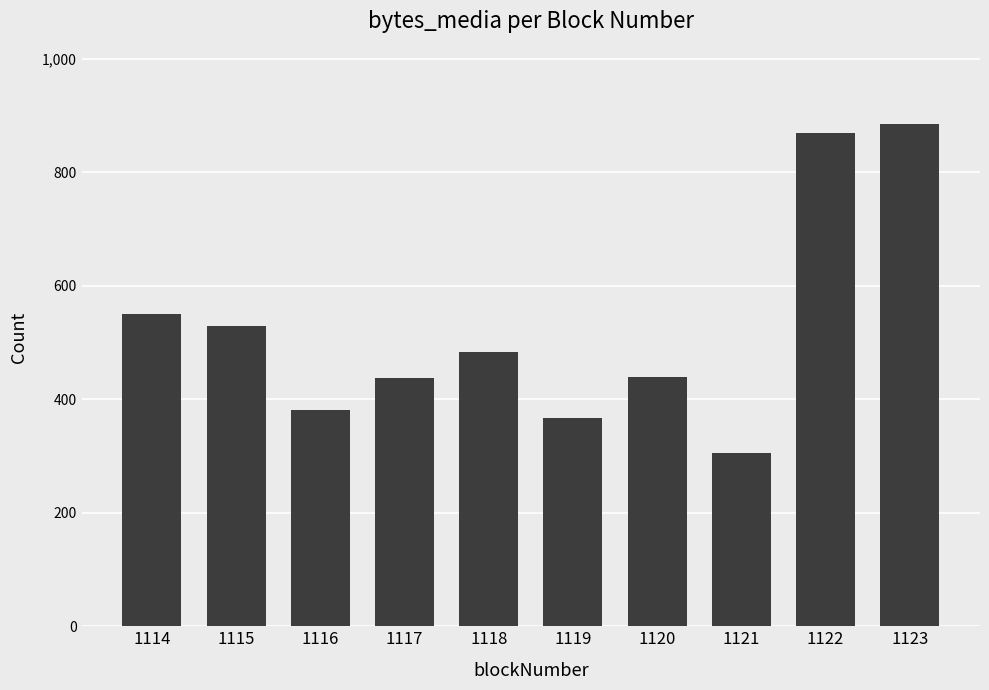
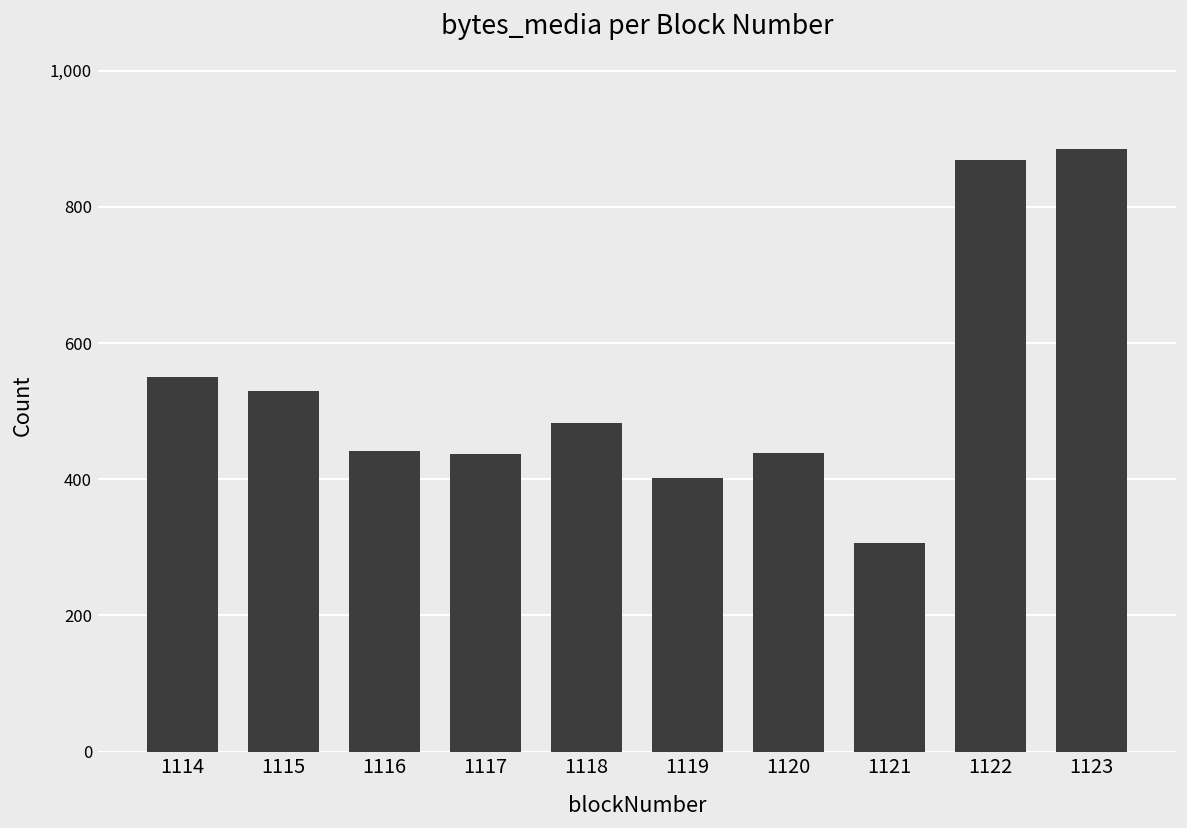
1116: 380 -> 440
1119: 370 -> 400
